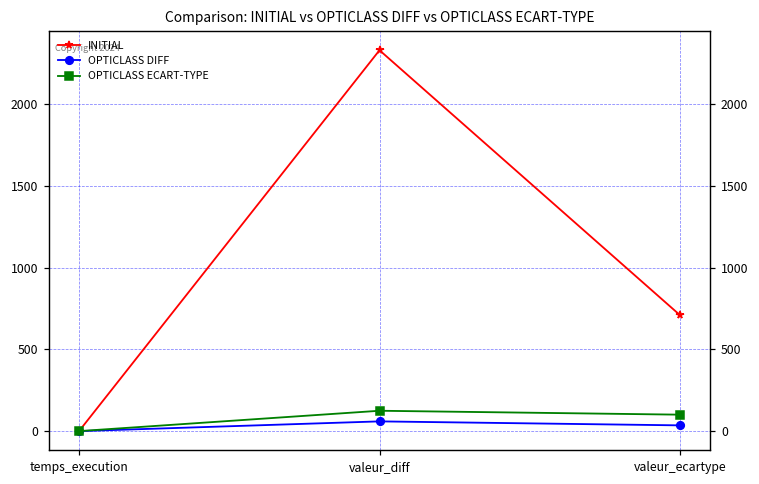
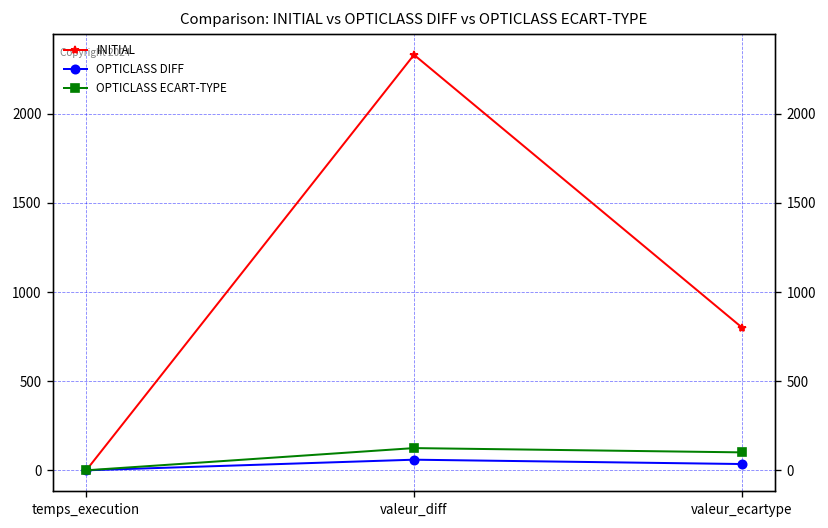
INITIAL, valeur_ecartype: 710 -> 800
